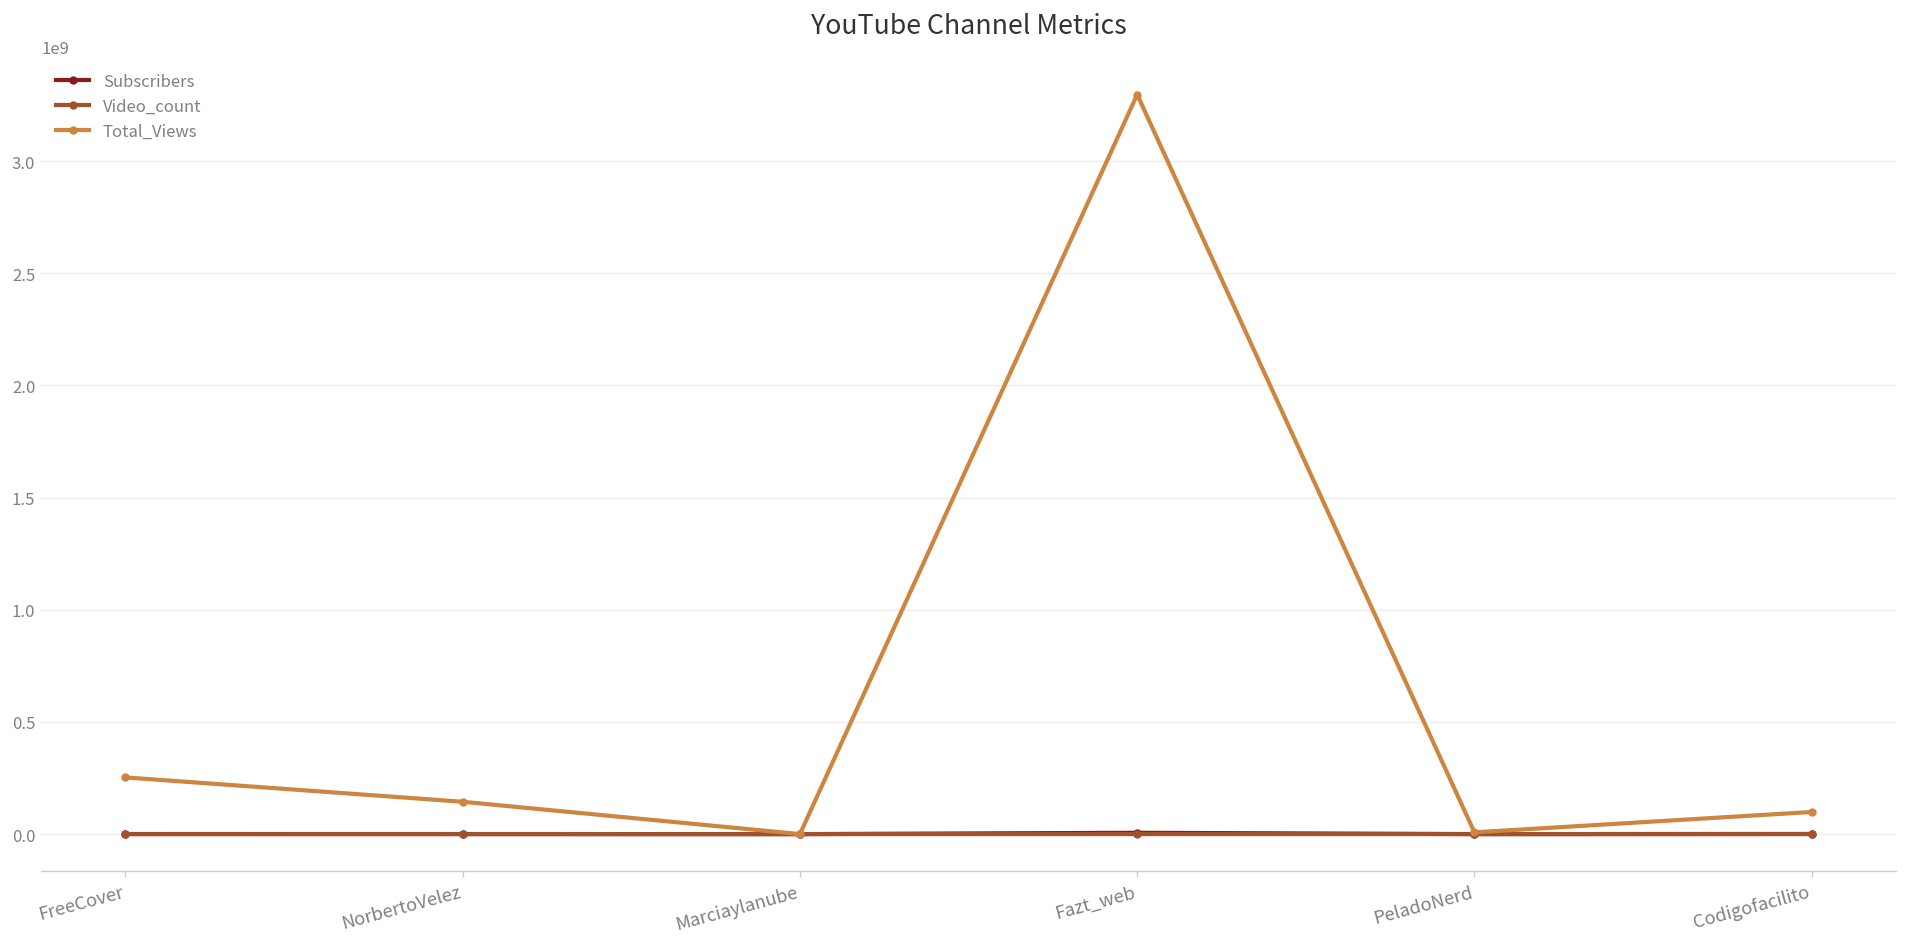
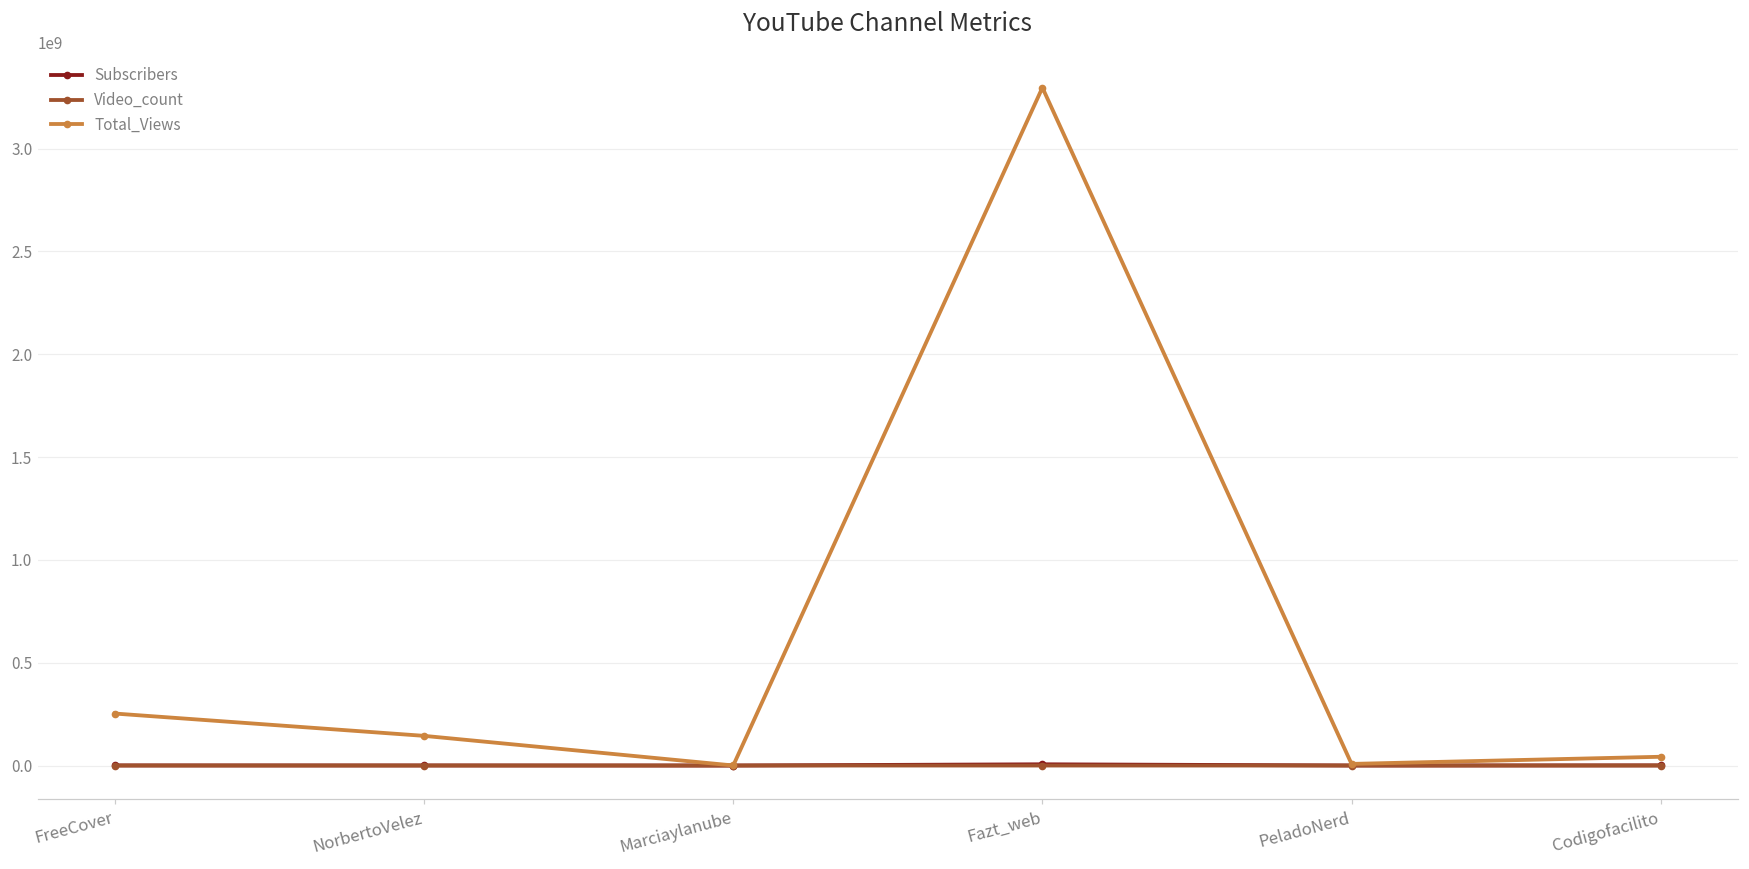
Total_Views, Codigofacilito: 100000000 -> 40000000
